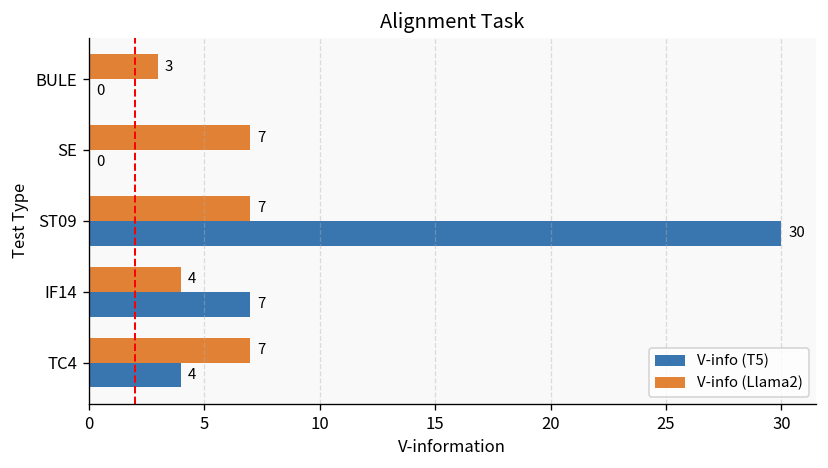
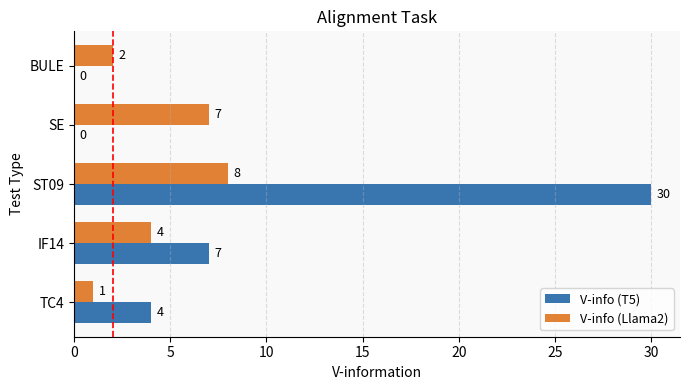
V-info (Llama2), BULE: 3 -> 2
V-info (Llama2), ST09: 7 -> 8
V-info (Llama2), TC4: 7 -> 1
